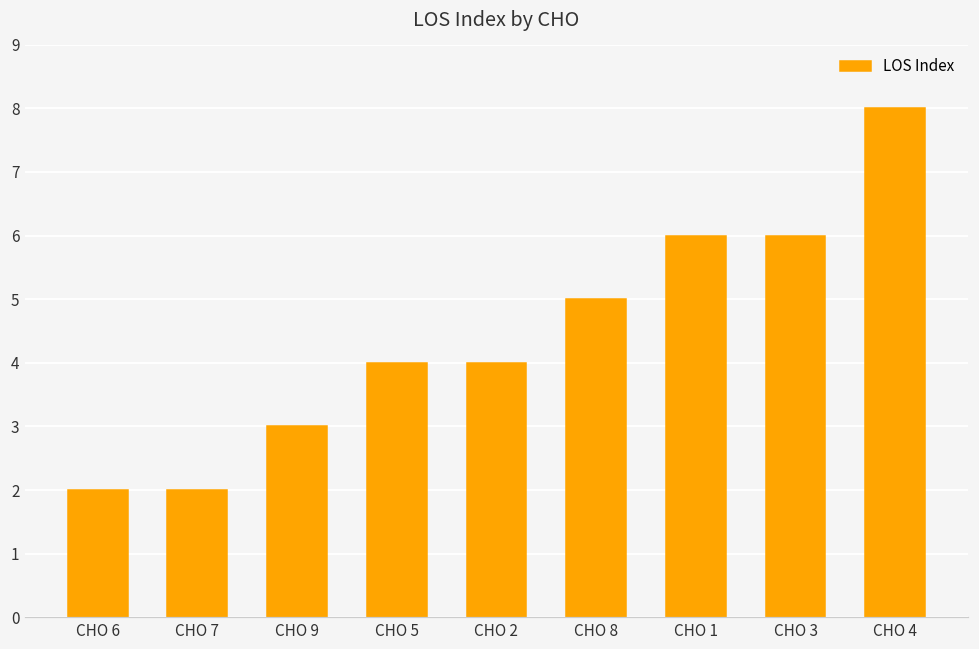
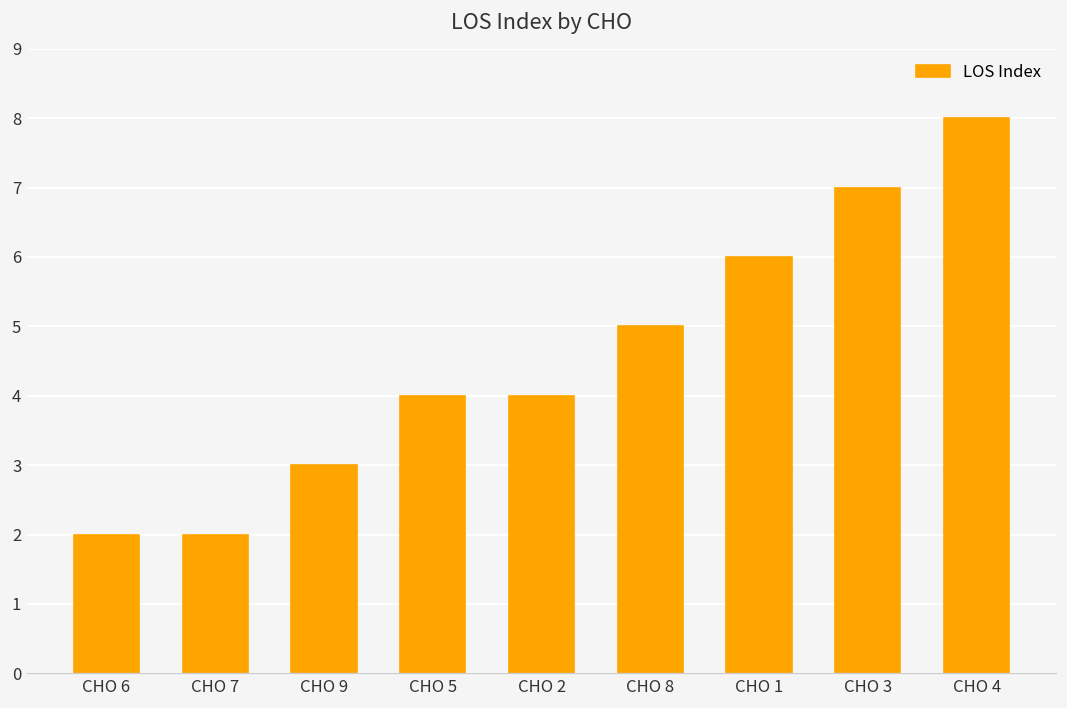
CHO 3: 6 -> 7
